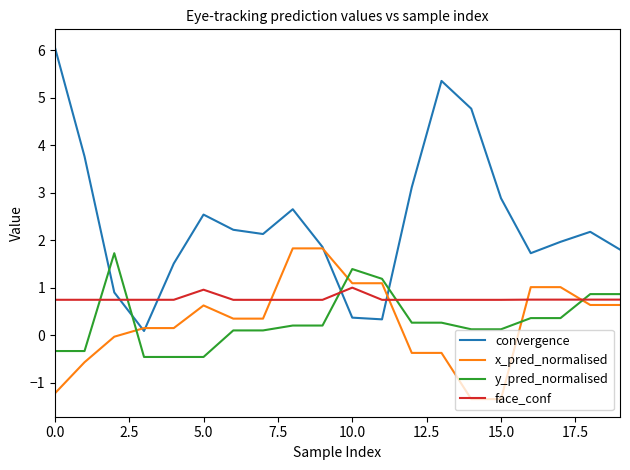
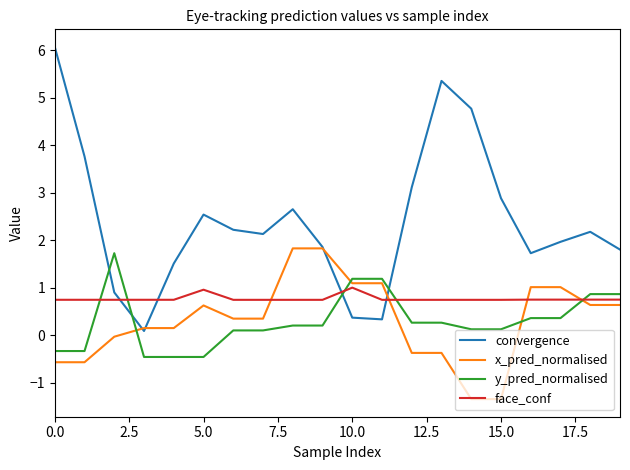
x_pred_normalised, 0.0: -1.2 -> -0.6
y_pred_normalised, 10.0: 1.4 -> 1.2
